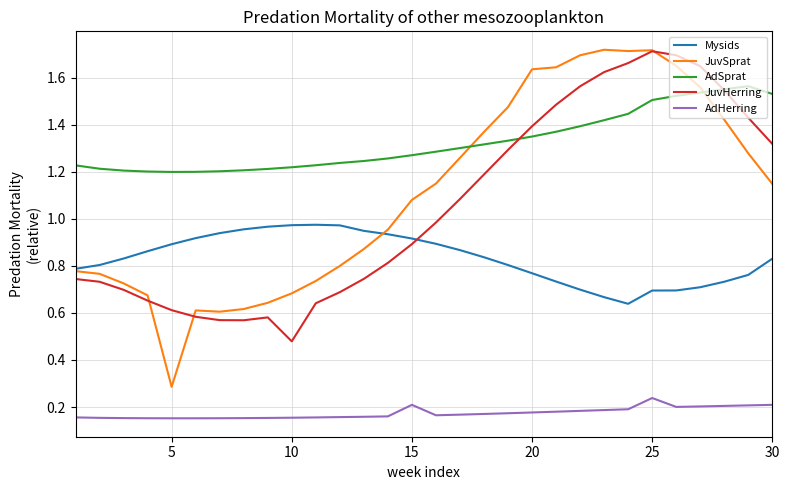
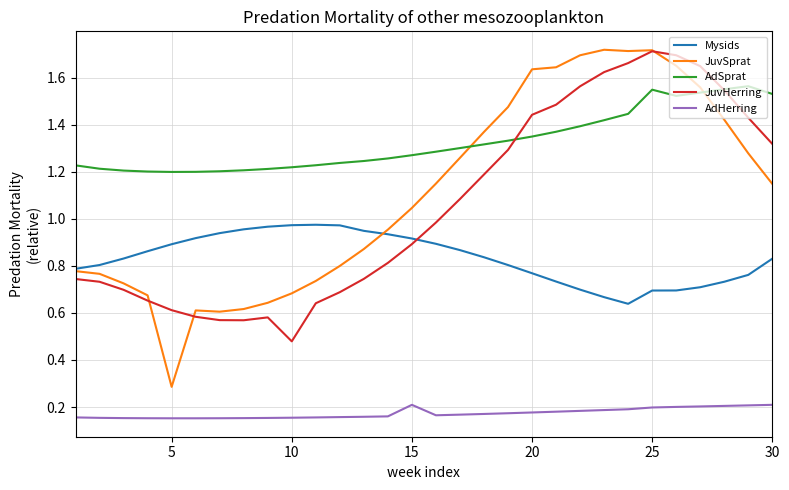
JuvSprat, 15: 1.08 -> 1.05
JuvHerring, 20: 1.39 -> 1.44
AdSprat, 25: 1.50 -> 1.55
AdHerring, 25: 0.24 -> 0.20
